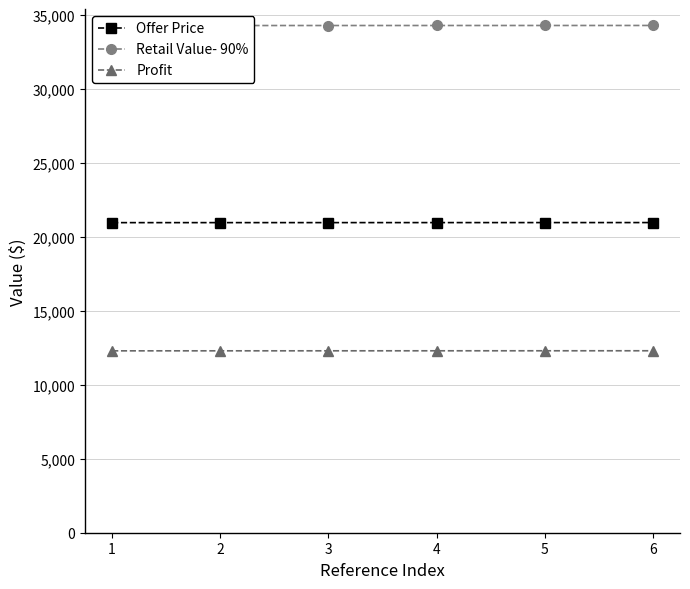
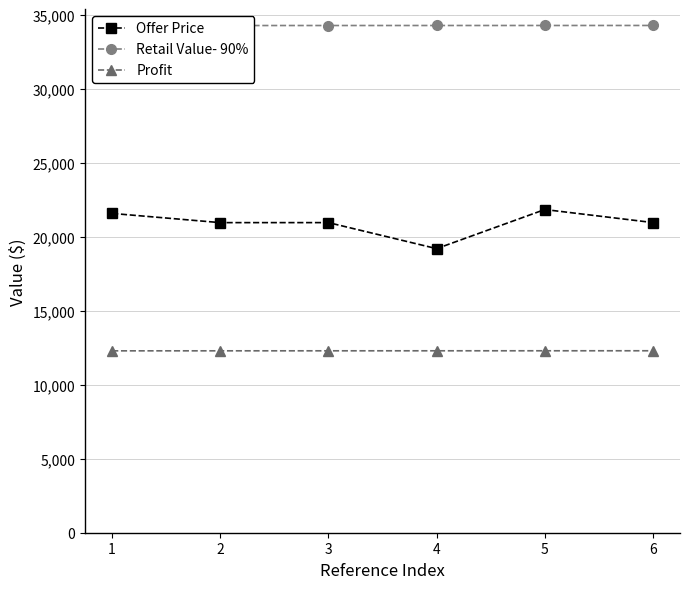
Offer Price, 1: 21,000 -> 21,600
Offer Price, 4: 21,000 -> 19,200
Offer Price, 5: 21,000 -> 21,900
